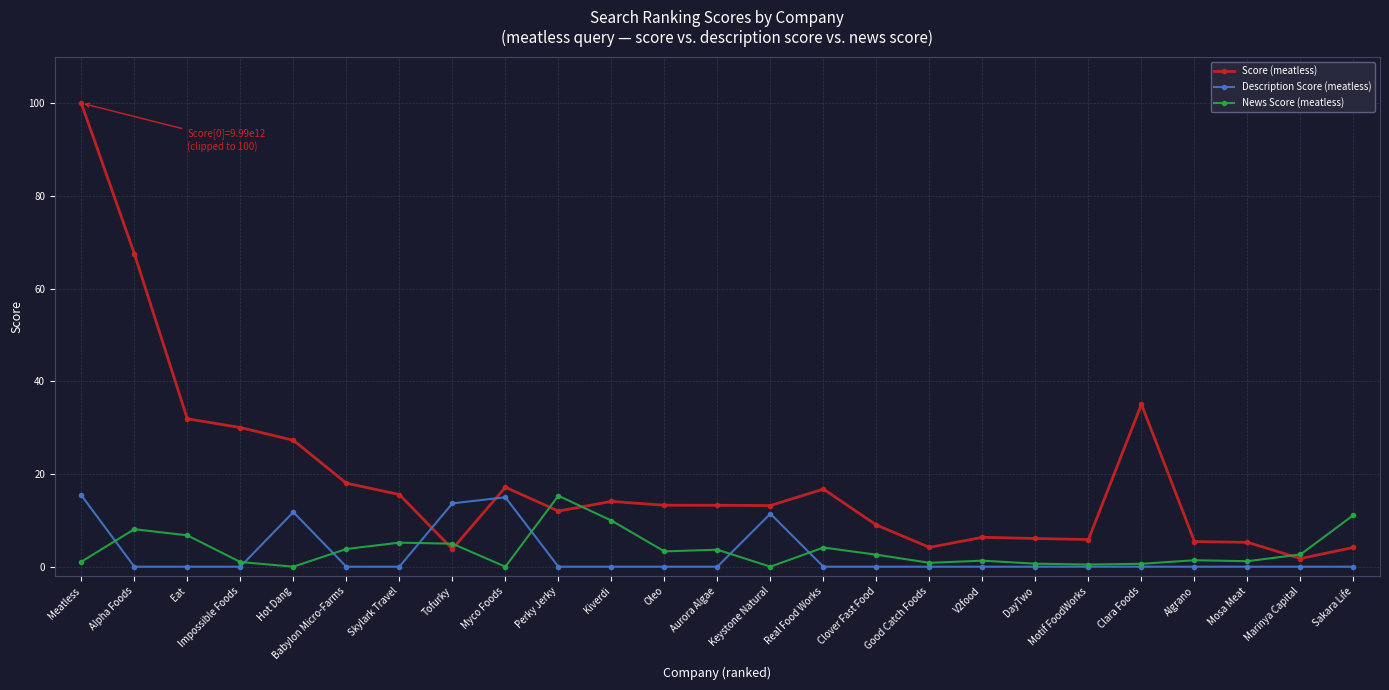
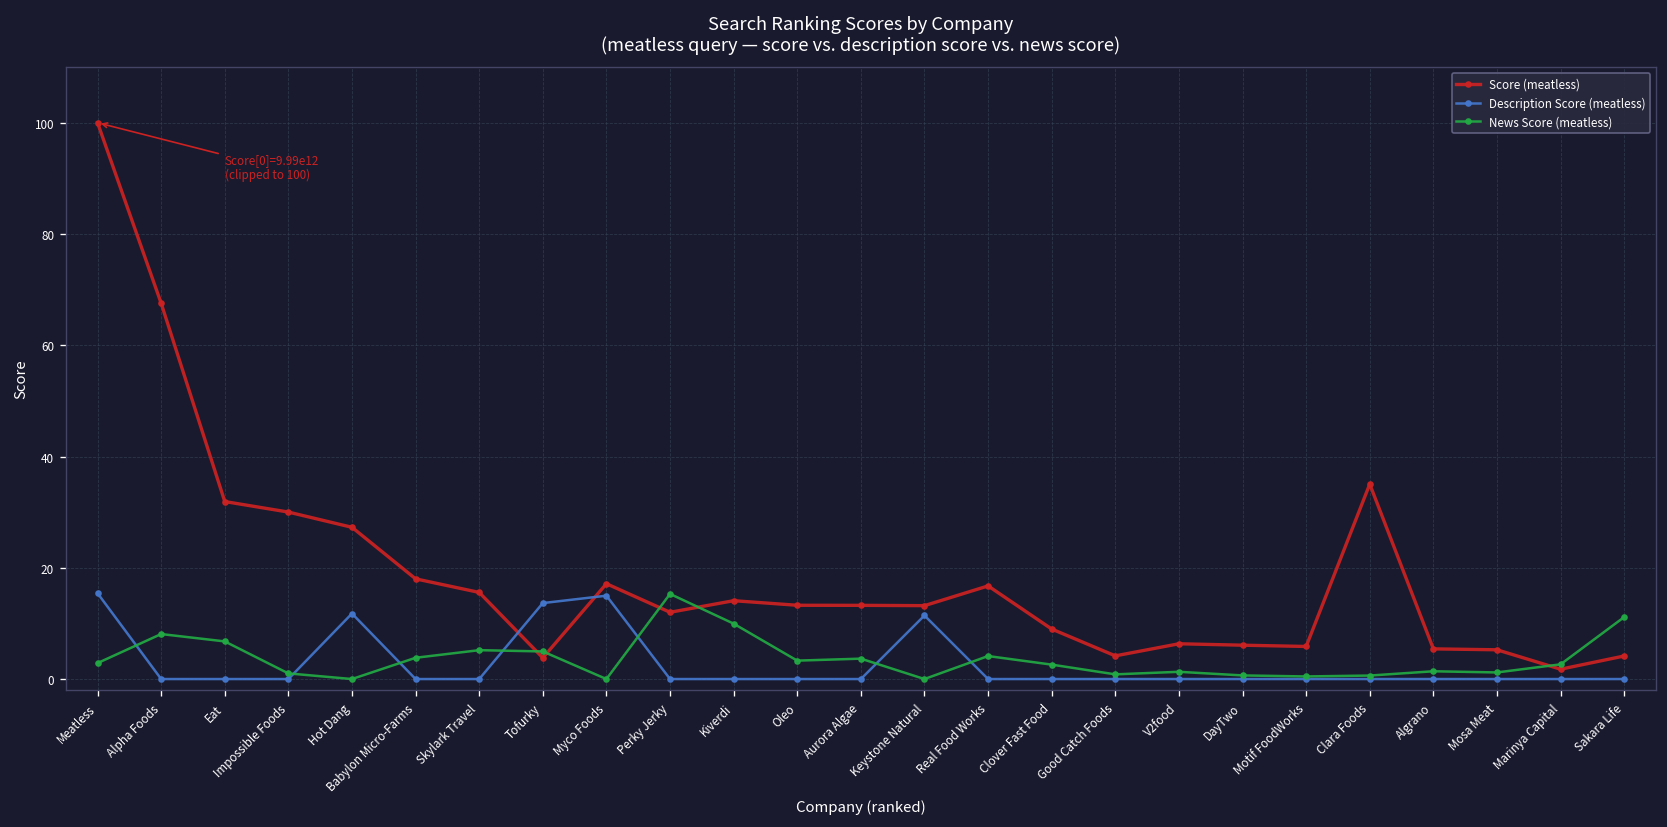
News Score (meatless), Meatless: 1 -> 3
